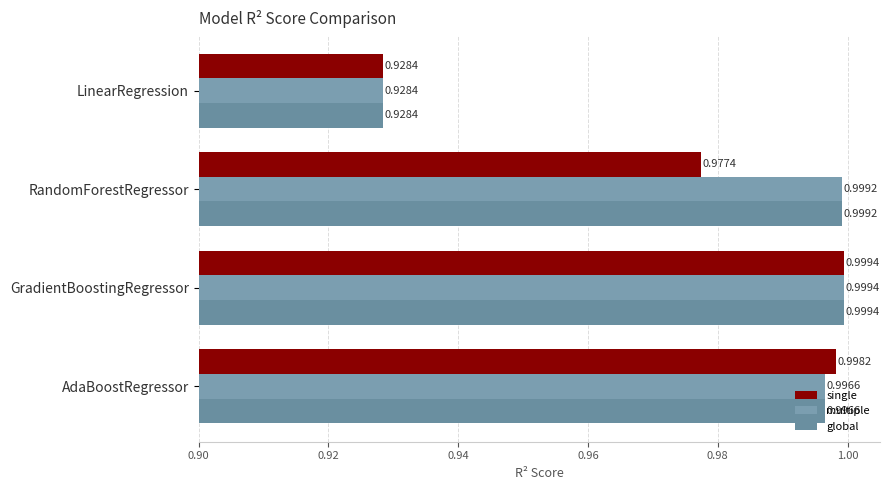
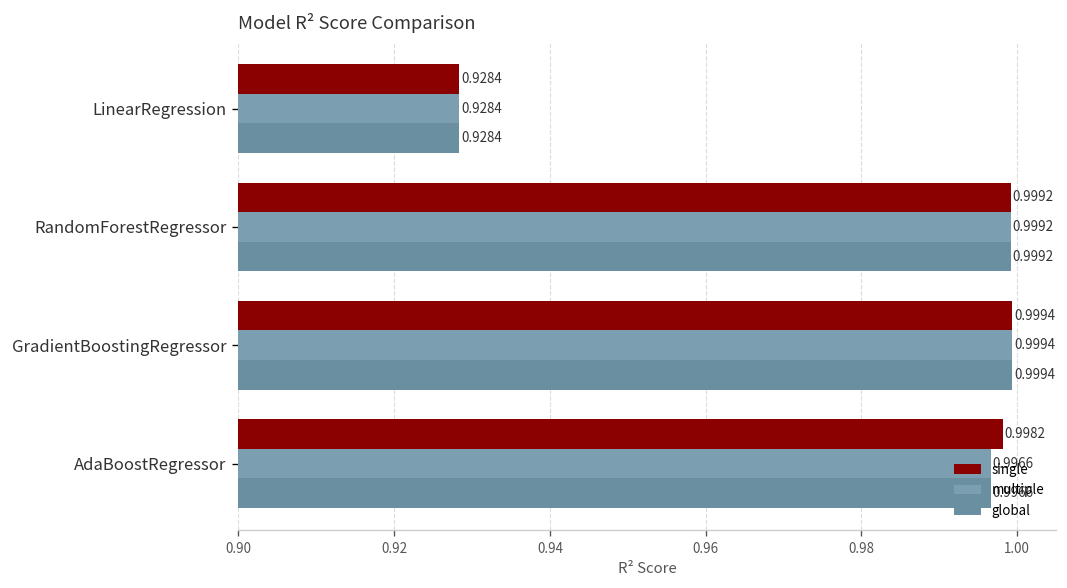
single, RandomForestRegressor: 0.9774 -> 0.9992
